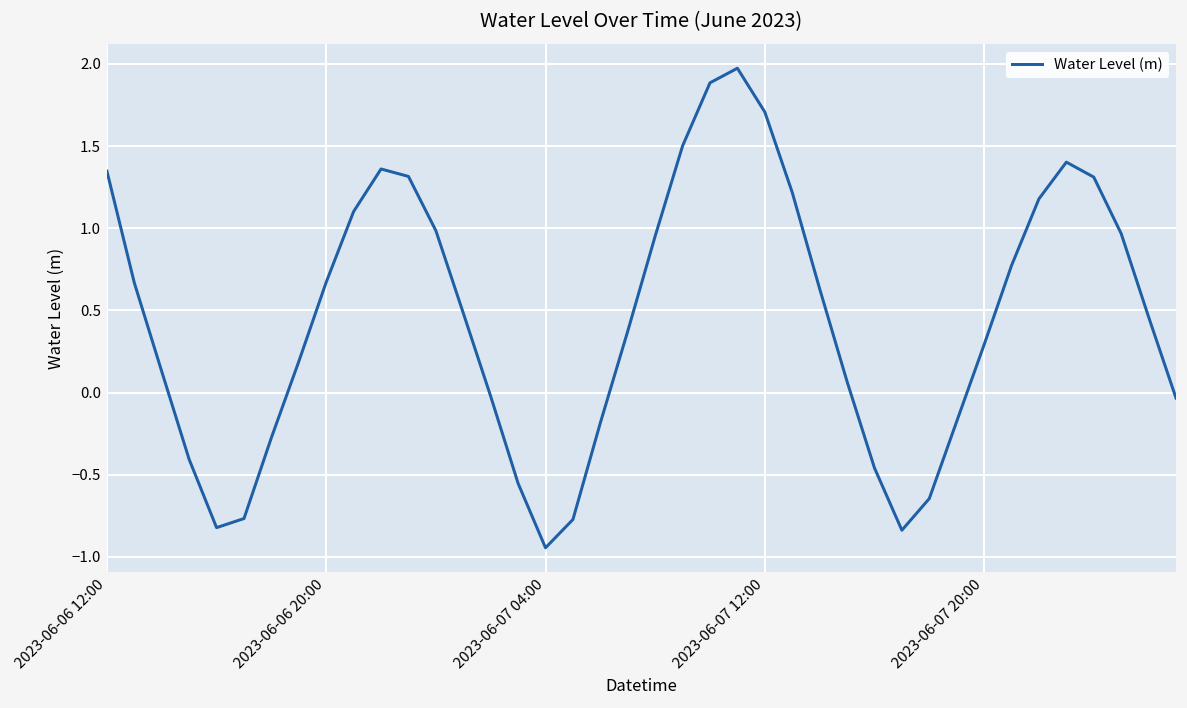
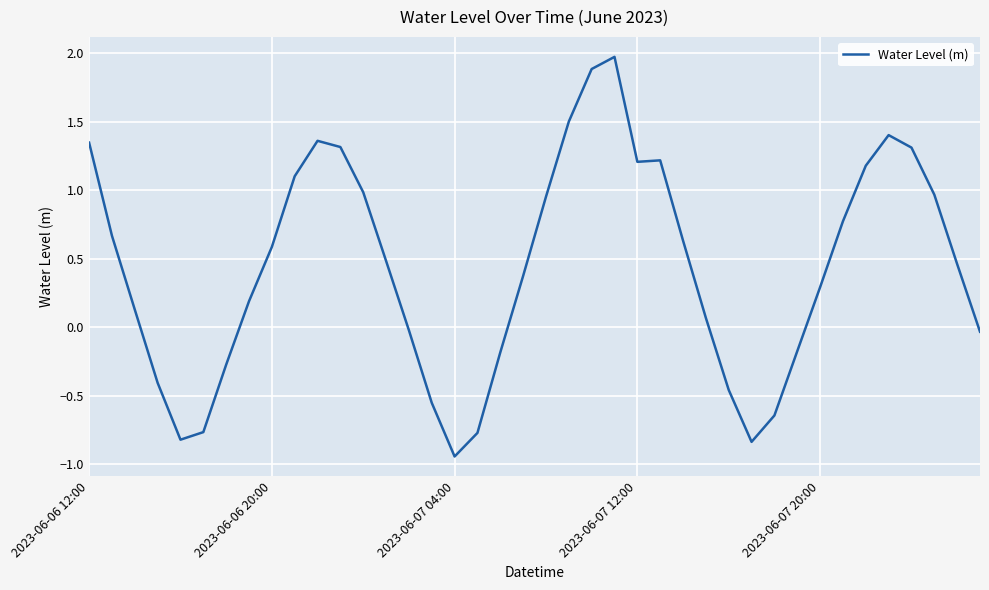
2023-06-06 20:00: 0.67 -> 0.59
2023-06-07 12:00: 1.71 -> 1.21
